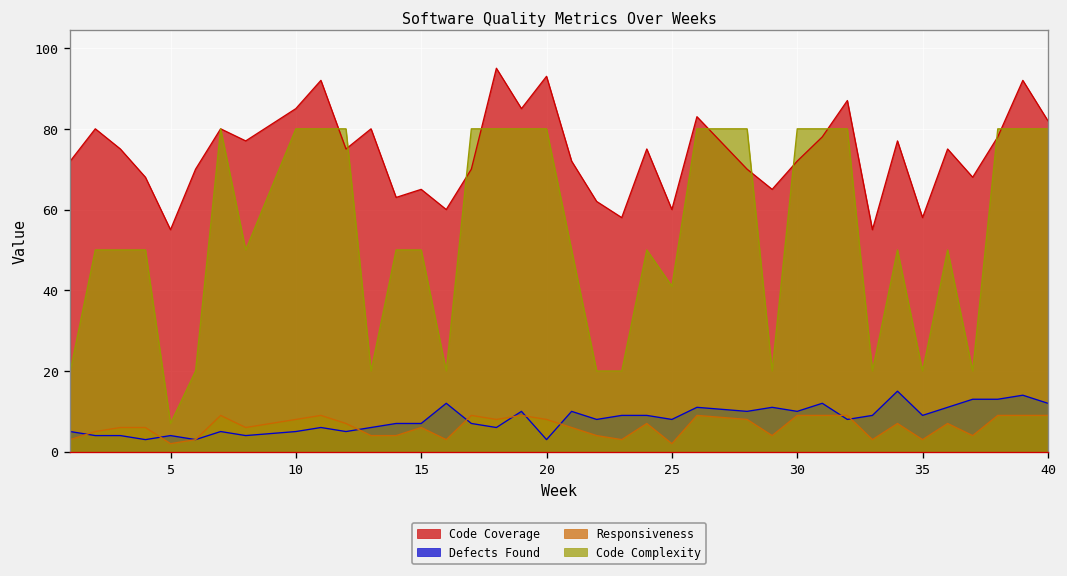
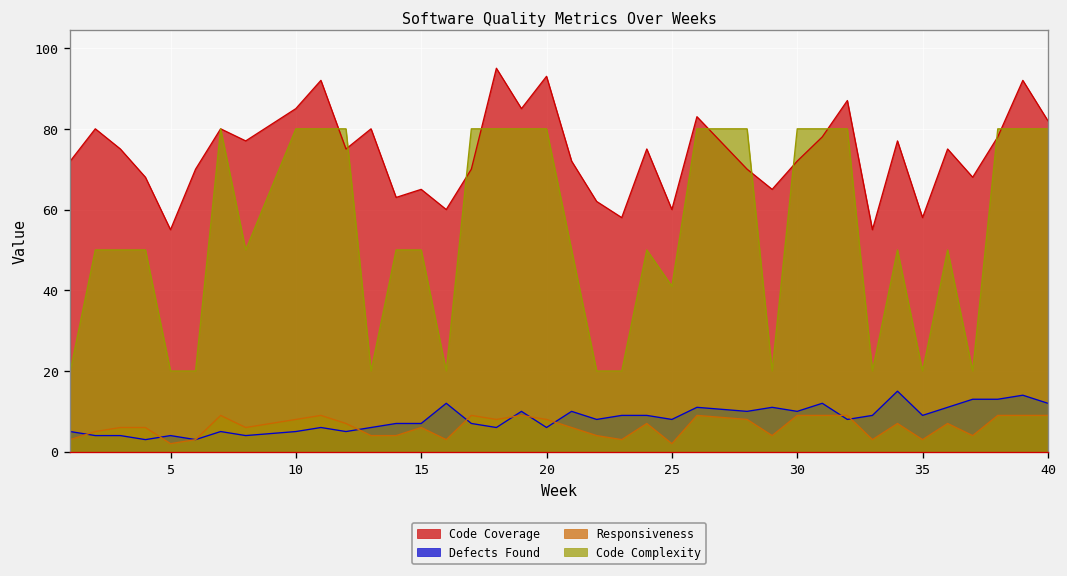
Code Complexity, 5: 7 -> 20
Defects Found, 20: 3 -> 6
